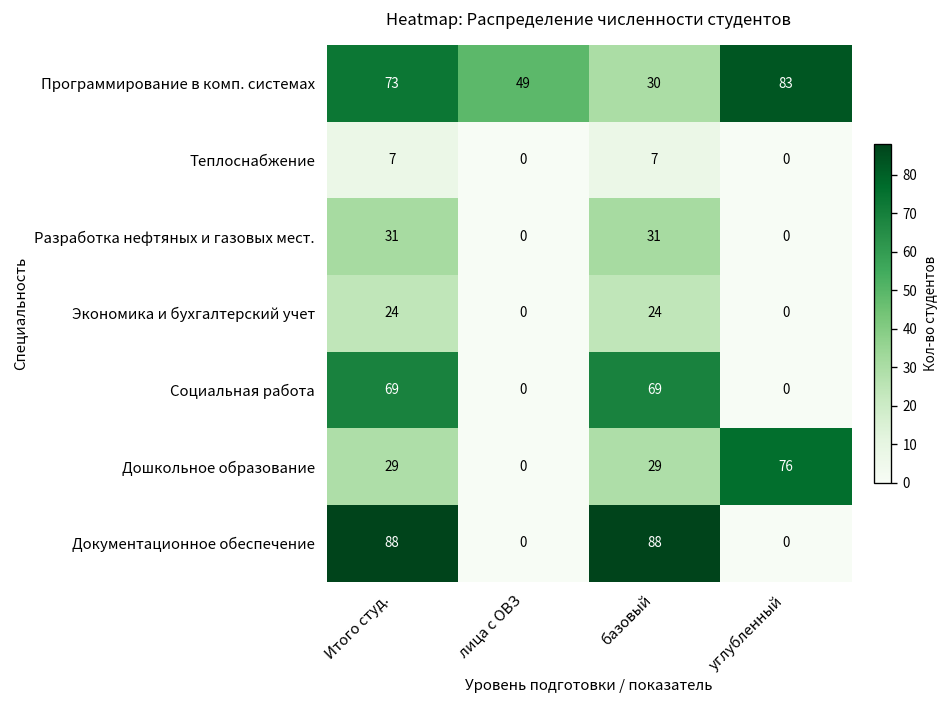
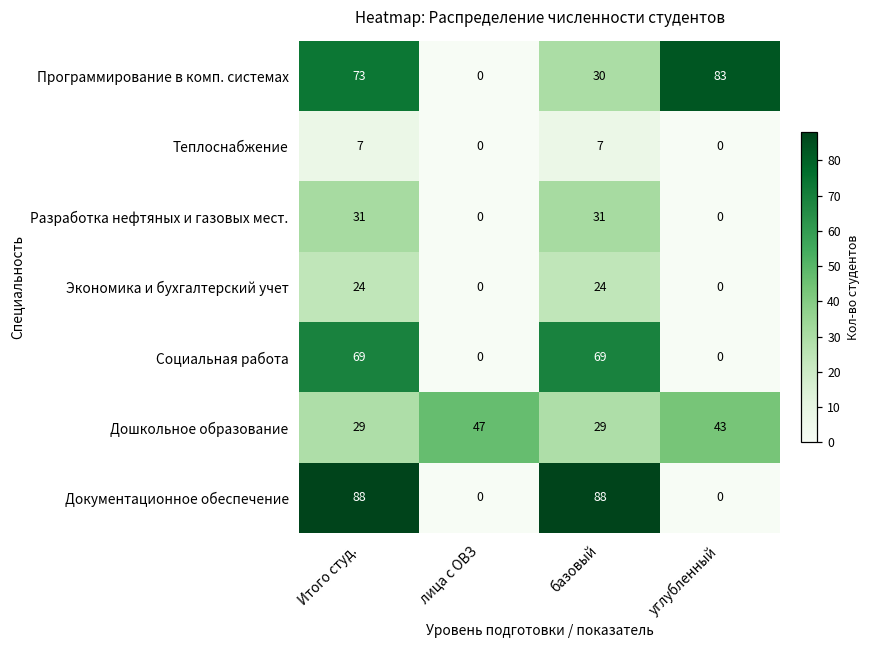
Программирование в комп. системах, лица с ОВЗ: 49 -> 0
Дошкольное образование, лица с ОВЗ: 0 -> 47
Дошкольное образование, углубленный: 76 -> 43
